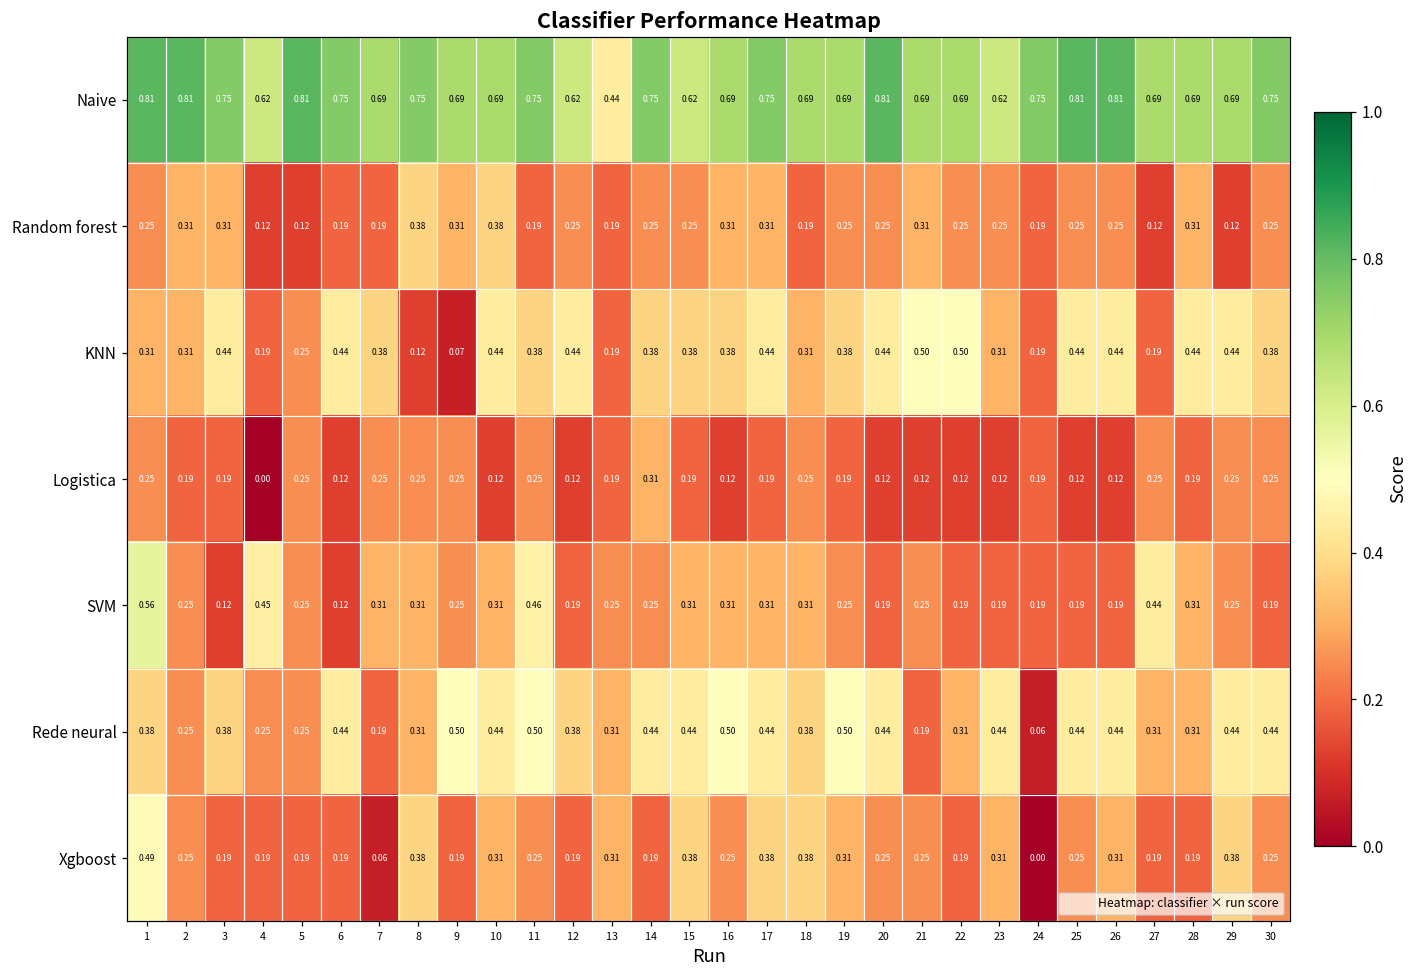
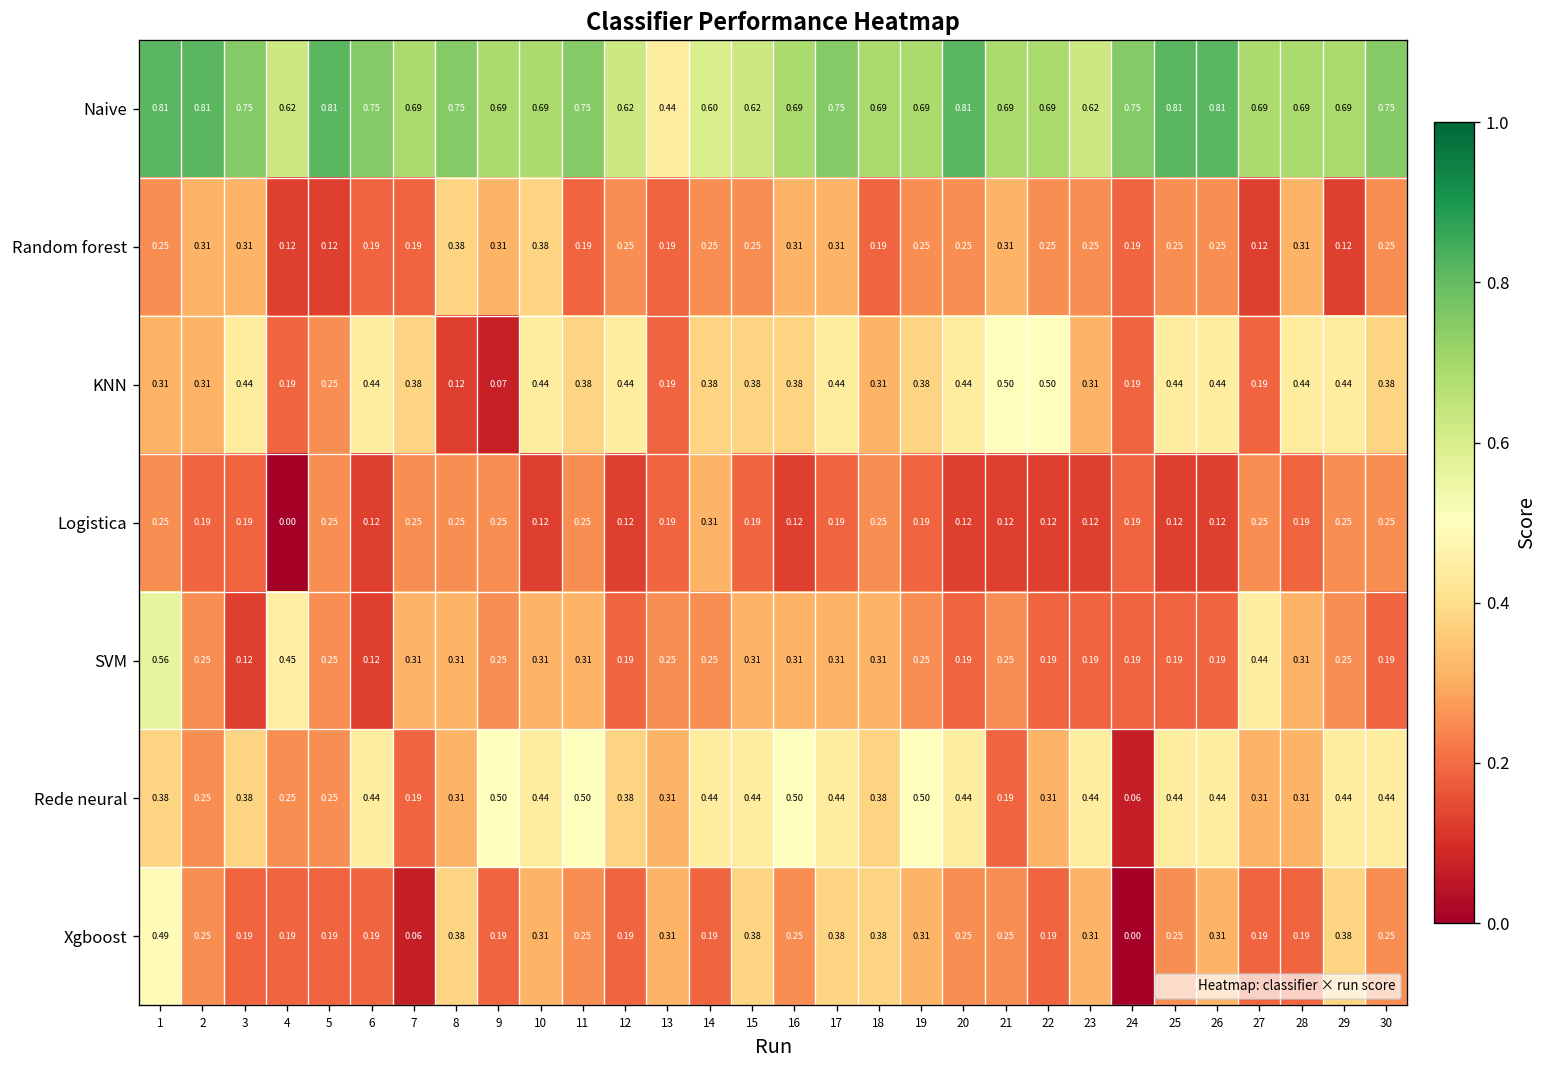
Naive, 14: 0.75 -> 0.60
SVM, 11: 0.46 -> 0.31
